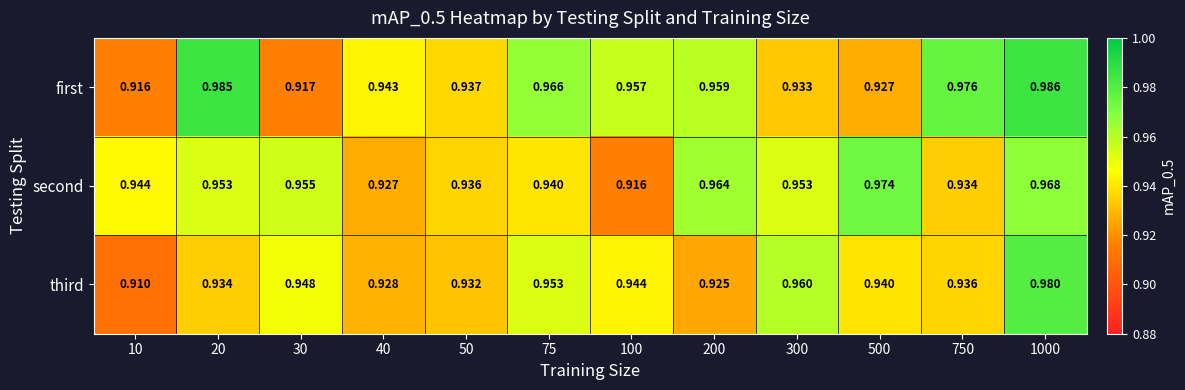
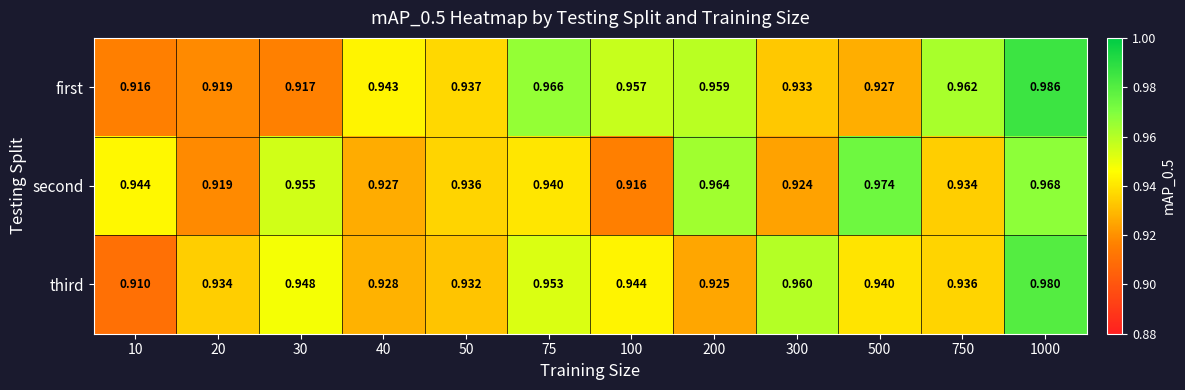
first, 20: 0.985 -> 0.919
first, 750: 0.976 -> 0.962
second, 20: 0.953 -> 0.919
second, 300: 0.953 -> 0.924
